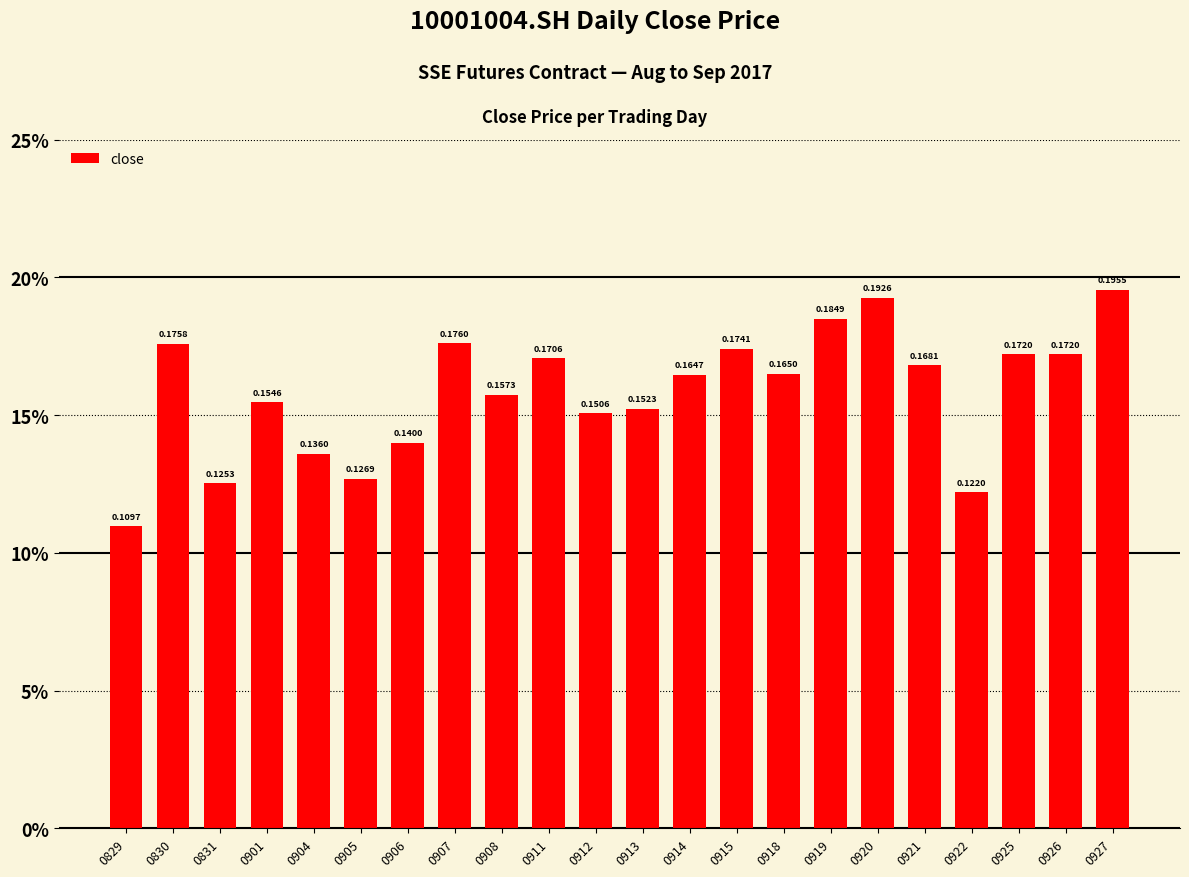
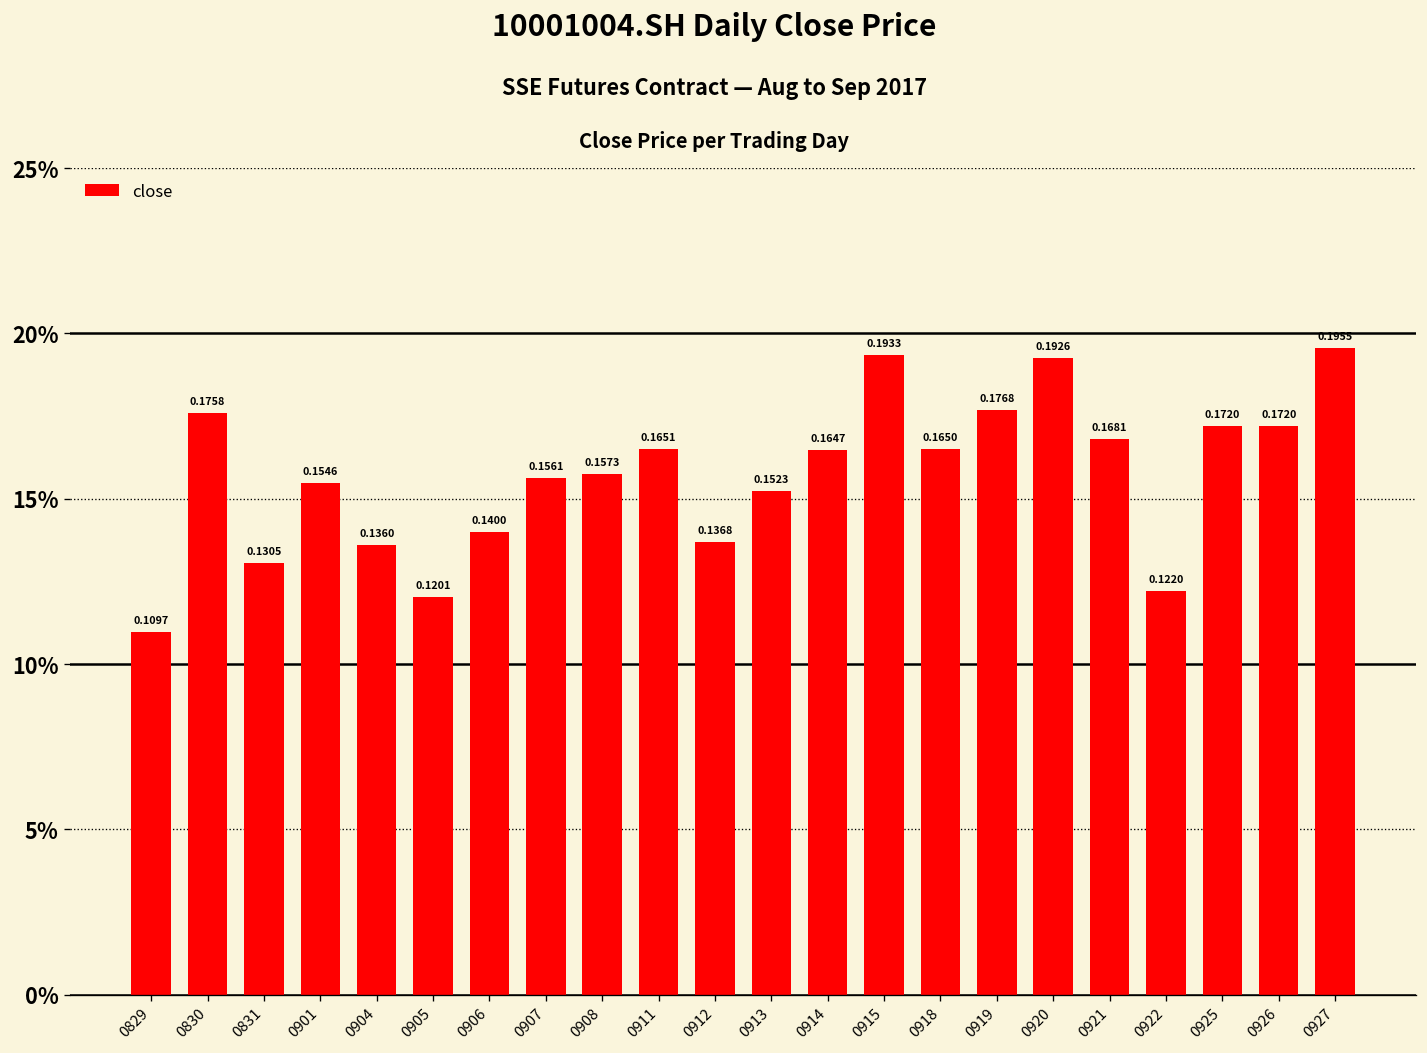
0831: 0.1253 -> 0.1305
0905: 0.1269 -> 0.1201
0907: 0.1760 -> 0.1561
0911: 0.1706 -> 0.1651
0912: 0.1506 -> 0.1368
0915: 0.1741 -> 0.1933
0919: 0.1849 -> 0.1768
